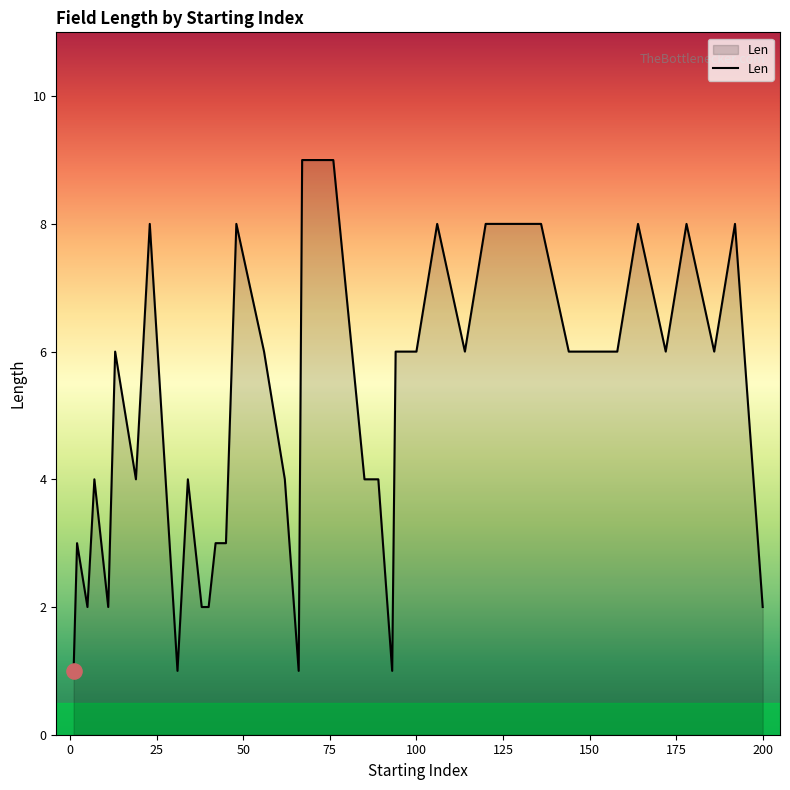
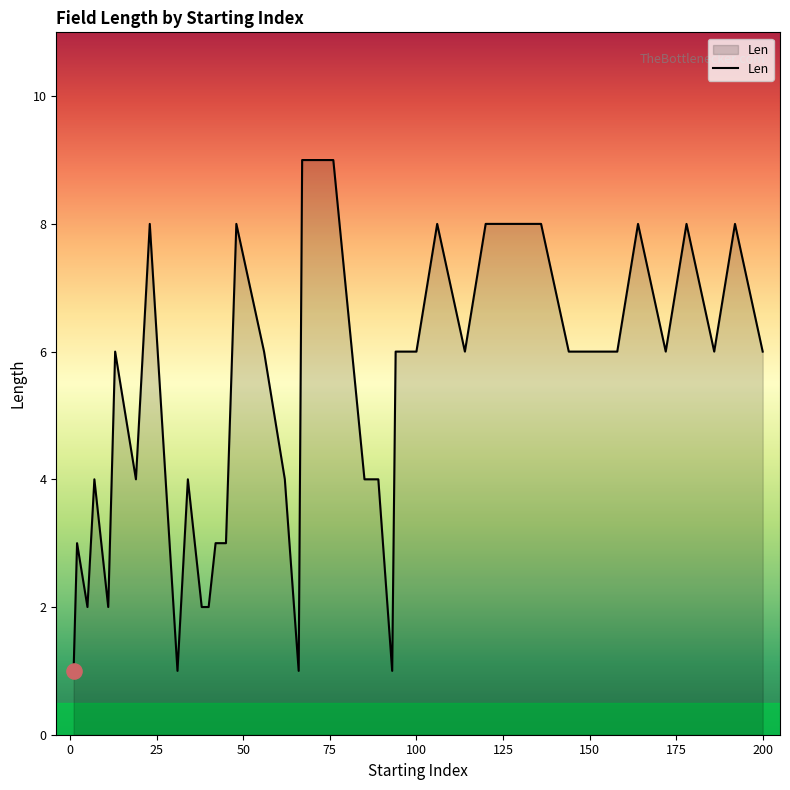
Len, 200: 2 -> 6
